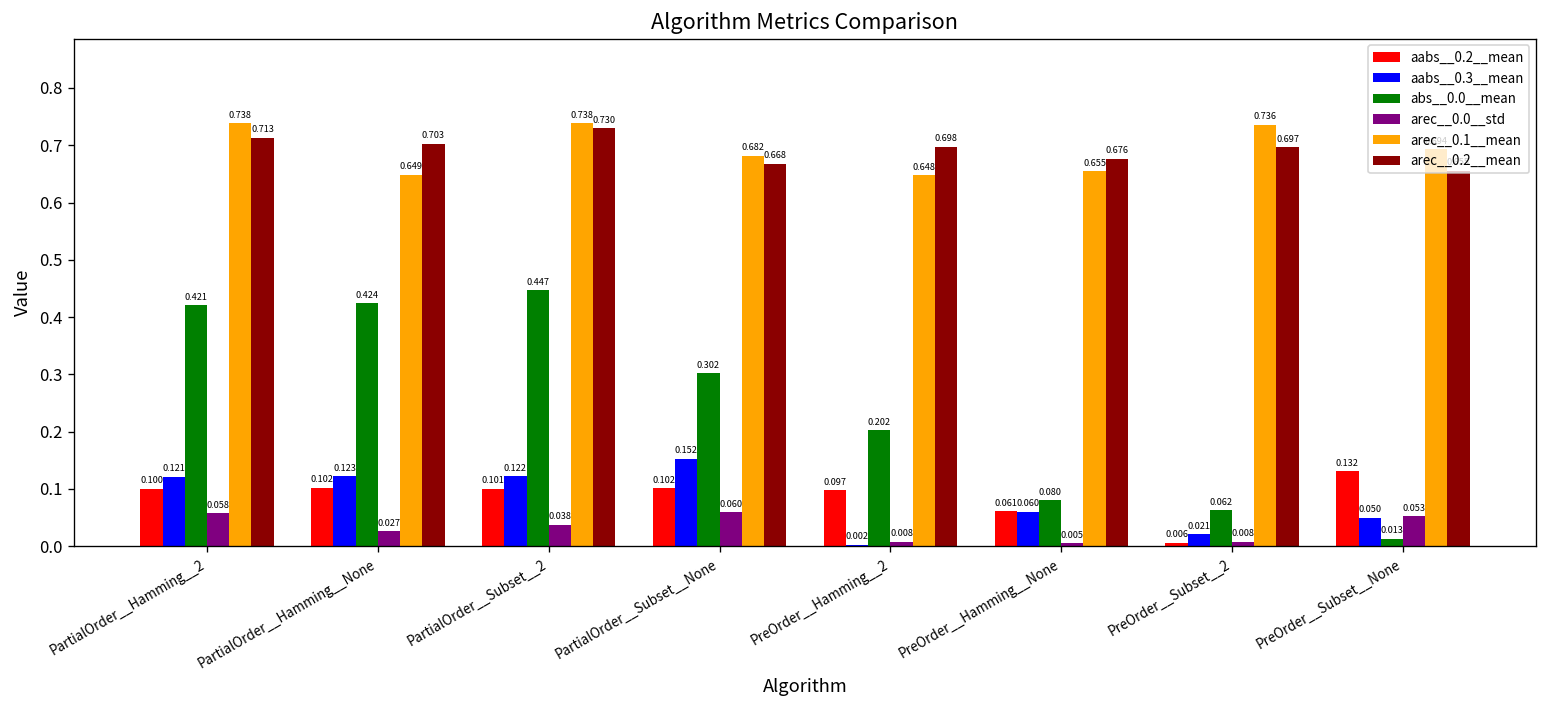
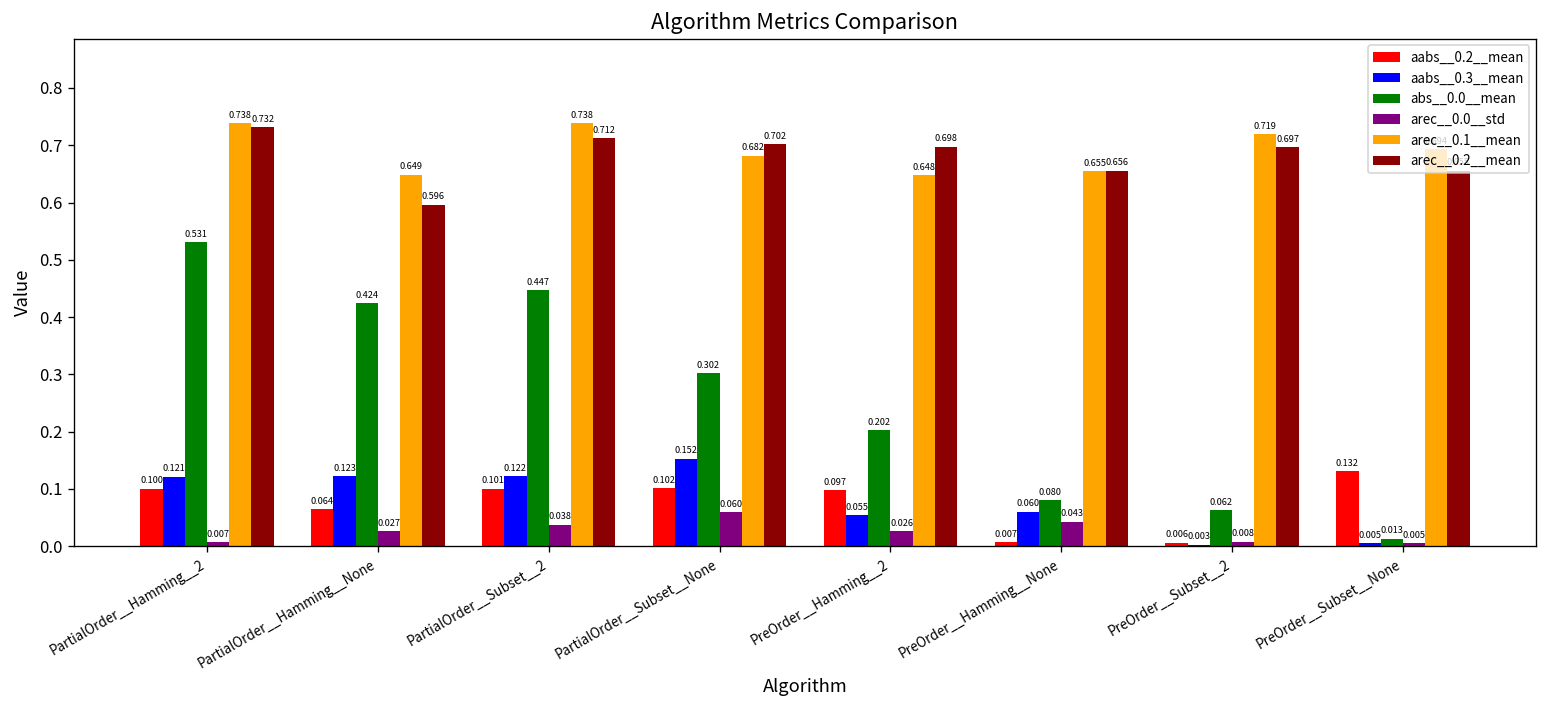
abs__0.0__mean, PartialOrder__Hamming__2: 0.421 -> 0.531
arec__0.0__std, PartialOrder__Hamming__2: 0.058 -> 0.007
arec__0.2__mean, PartialOrder__Hamming__2: 0.713 -> 0.732
aabs__0.2__mean, PartialOrder__Hamming__None: 0.102 -> 0.064
arec__0.2__mean, PartialOrder__Hamming__None: 0.703 -> 0.596
arec__0.2__mean, PartialOrder__Subset__2: 0.730 -> 0.712
arec__0.2__mean, PartialOrder__Subset__None: 0.668 -> 0.702
aabs__0.3__mean, PreOrder__Hamming__2: 0.002 -> 0.055
arec__0.0__std, PreOrder__Hamming__2: 0.008 -> 0.026
aabs__0.2__mean, PreOrder__Hamming__None: 0.061 -> 0.007
arec__0.0__std, PreOrder__Hamming__None: 0.005 -> 0.043
arec__0.2__mean, PreOrder__Hamming__None: 0.676 -> 0.656
aabs__0.3__mean, PreOrder__Subset__2: 0.021 -> 0.003
arec__0.1__mean, PreOrder__Subset__2: 0.736 -> 0.719
aabs__0.3__mean, PreOrder__Subset__None: 0.050 -> 0.005
arec__0.0__std, PreOrder__Subset__None: 0.053 -> 0.005
